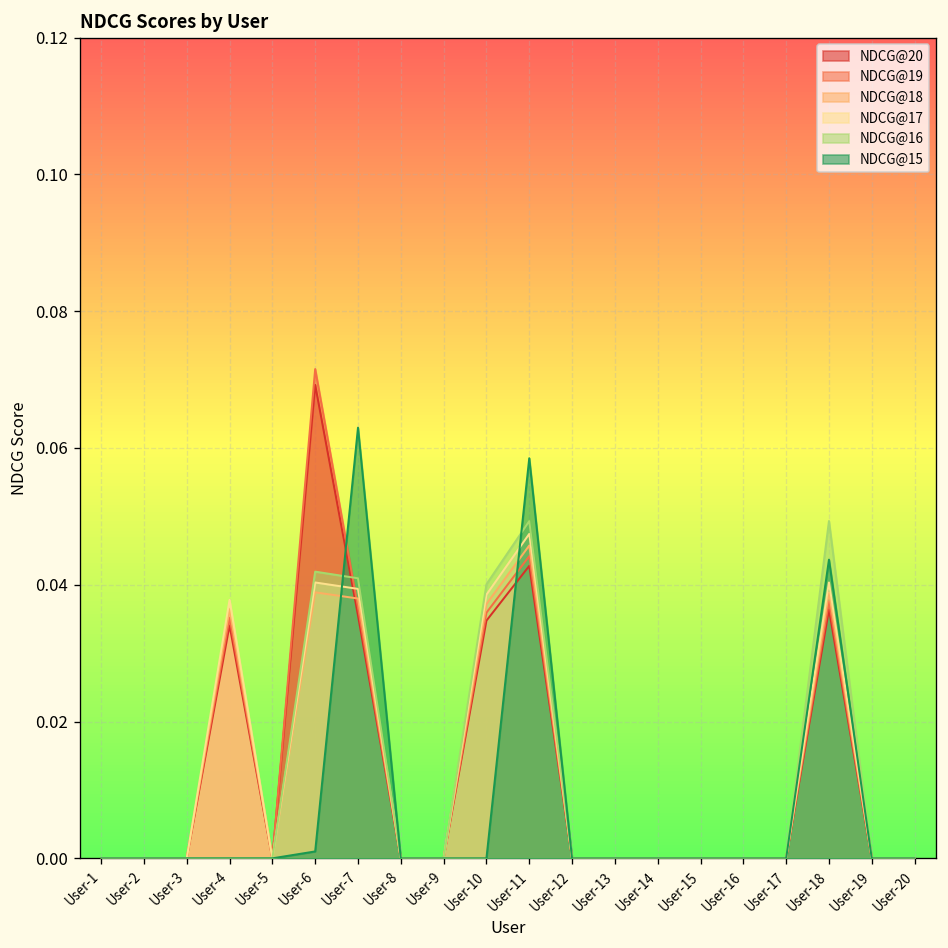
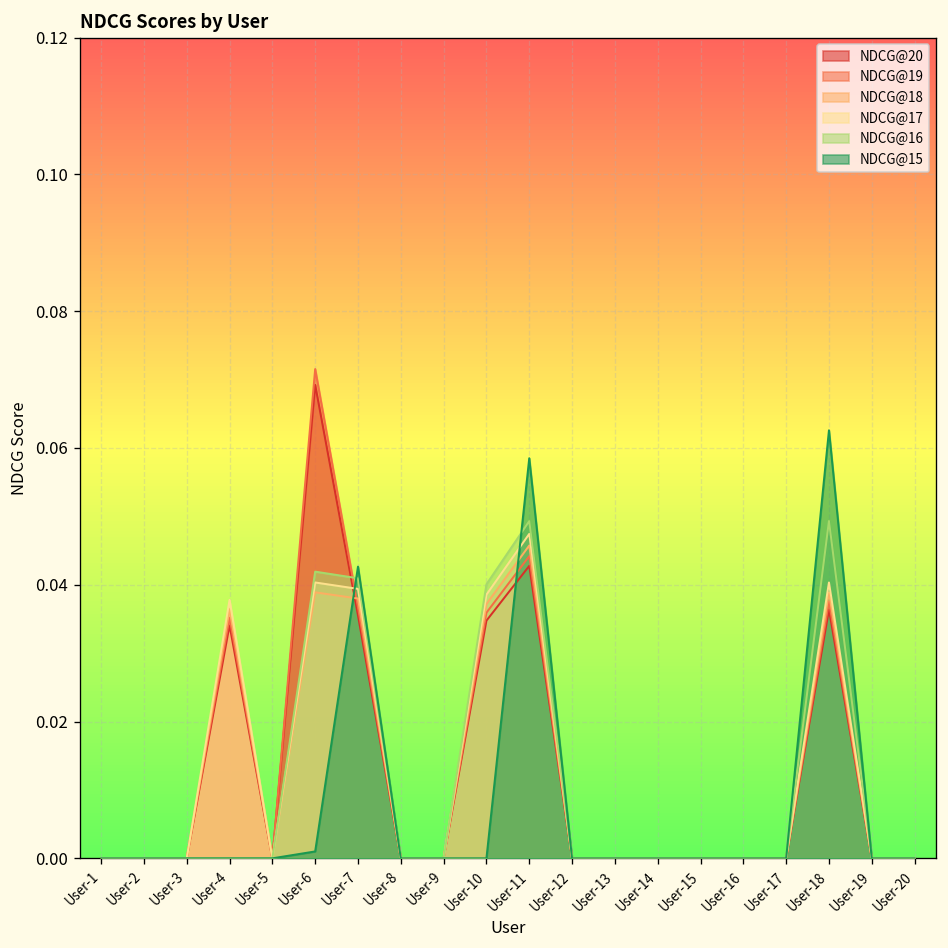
NDCG@15, User-7: 0.063 -> 0.043
NDCG@15, User-18: 0.044 -> 0.063
